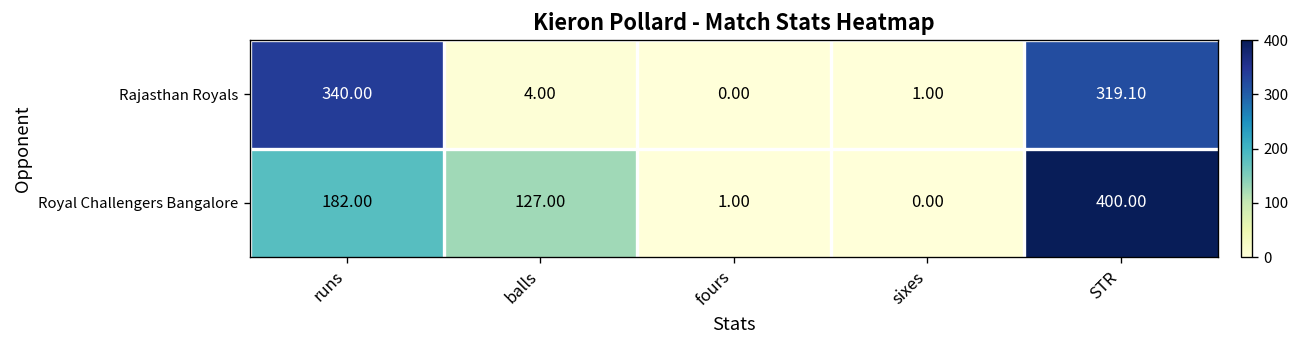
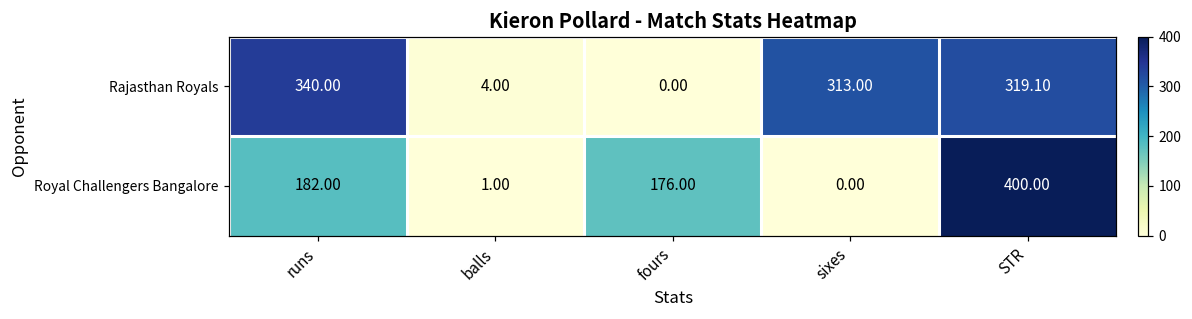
Rajasthan Royals, sixes: 1.00 -> 313.00
Royal Challengers Bangalore, balls: 127.00 -> 1.00
Royal Challengers Bangalore, fours: 1.00 -> 176.00
